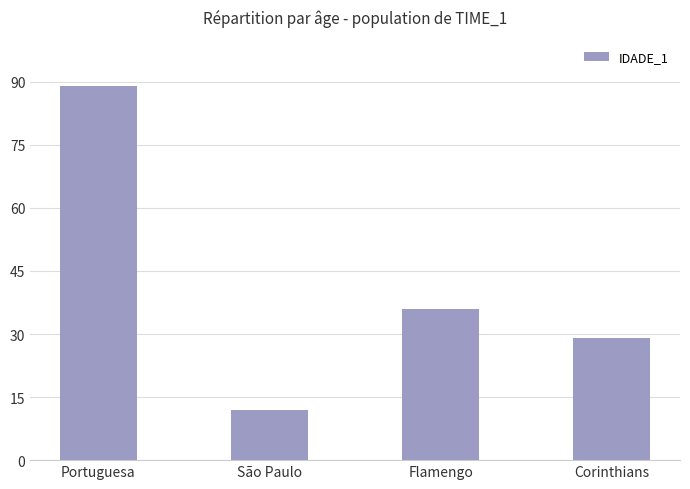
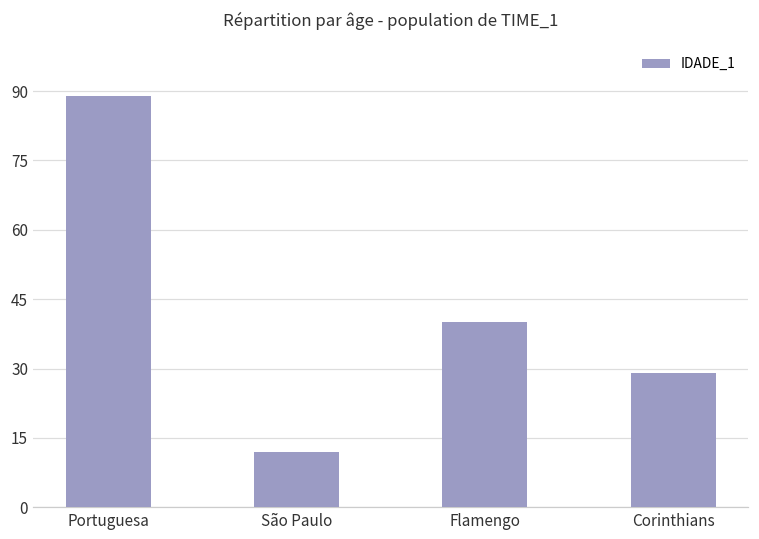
Flamengo: 36 -> 40
